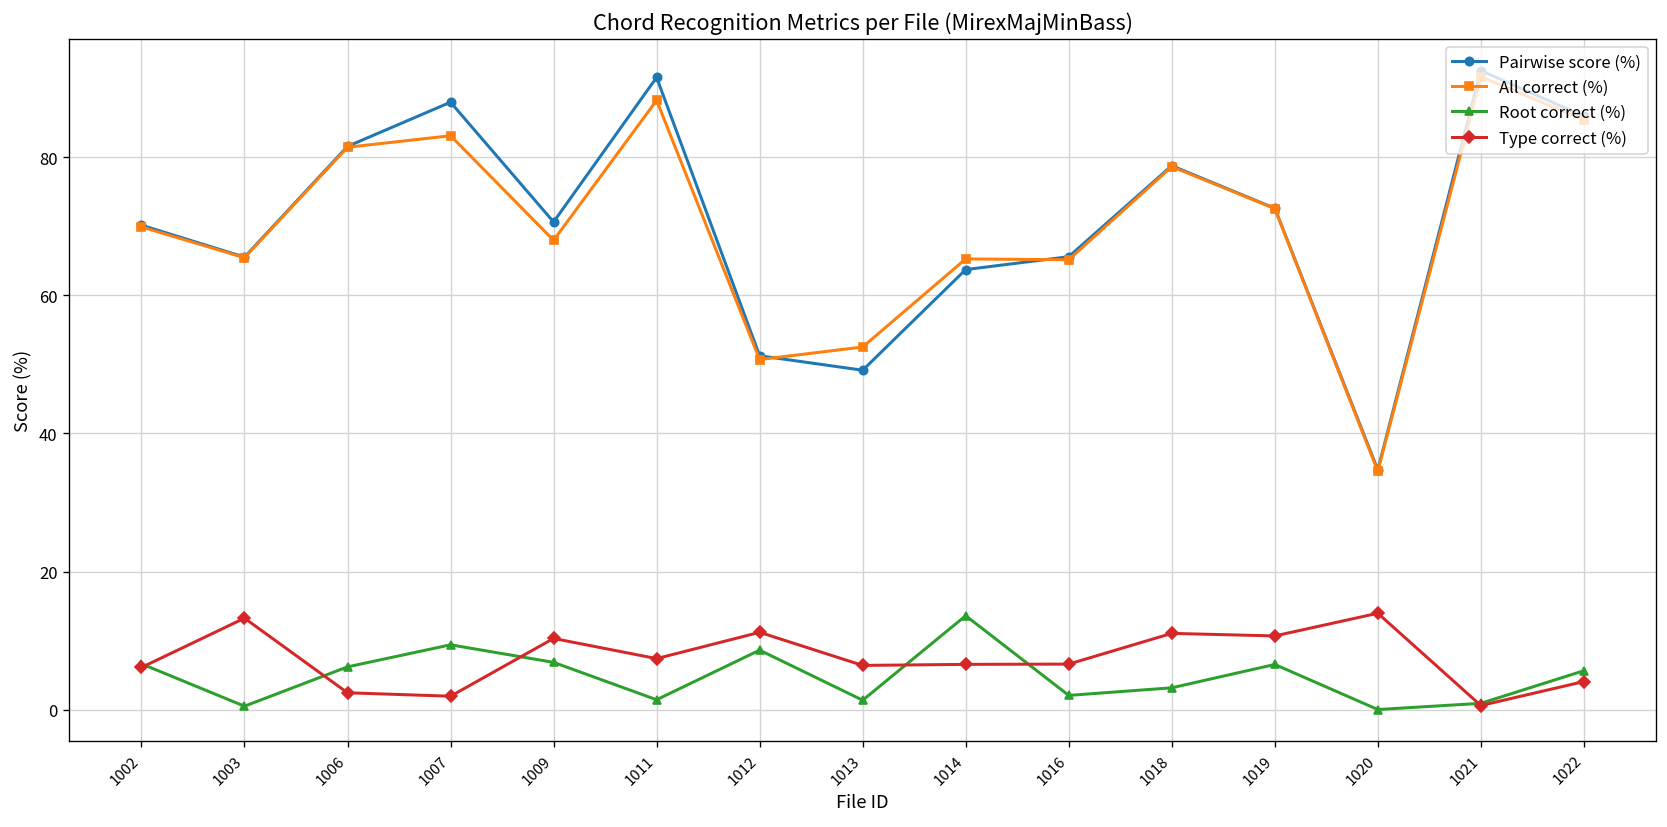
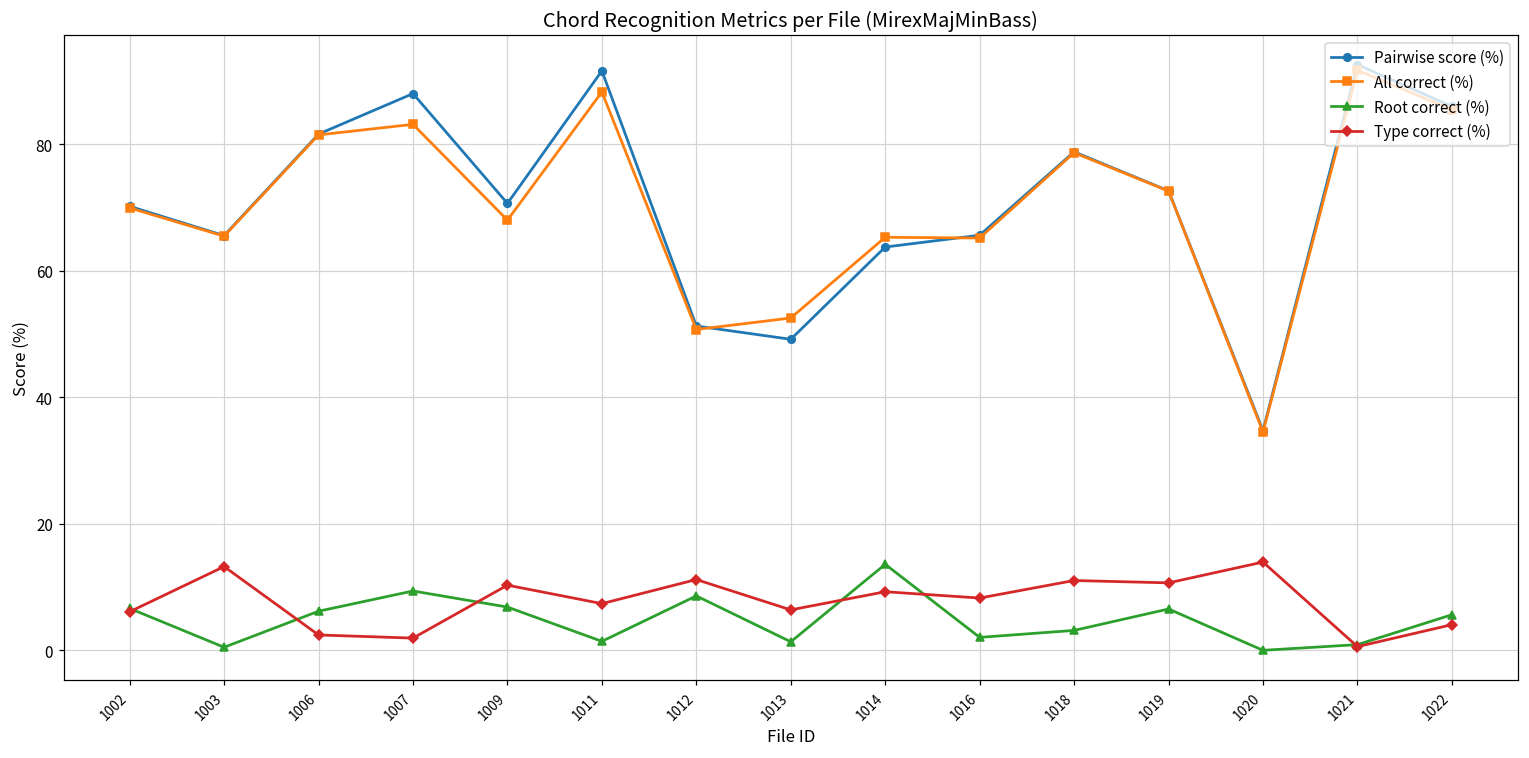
Type correct (%), 1014: 7 -> 9
Type correct (%), 1016: 7 -> 8
